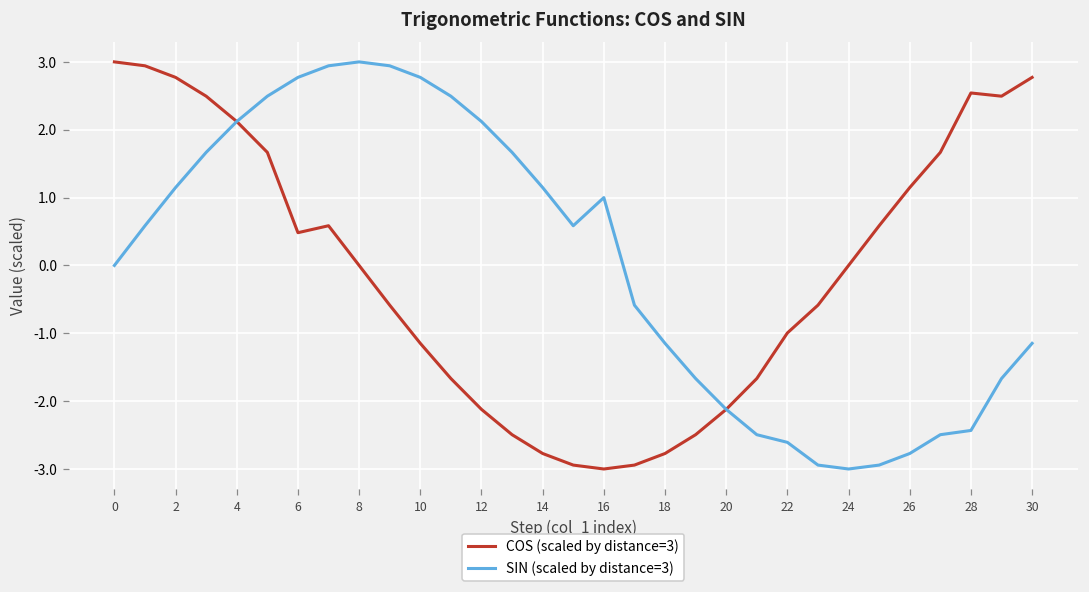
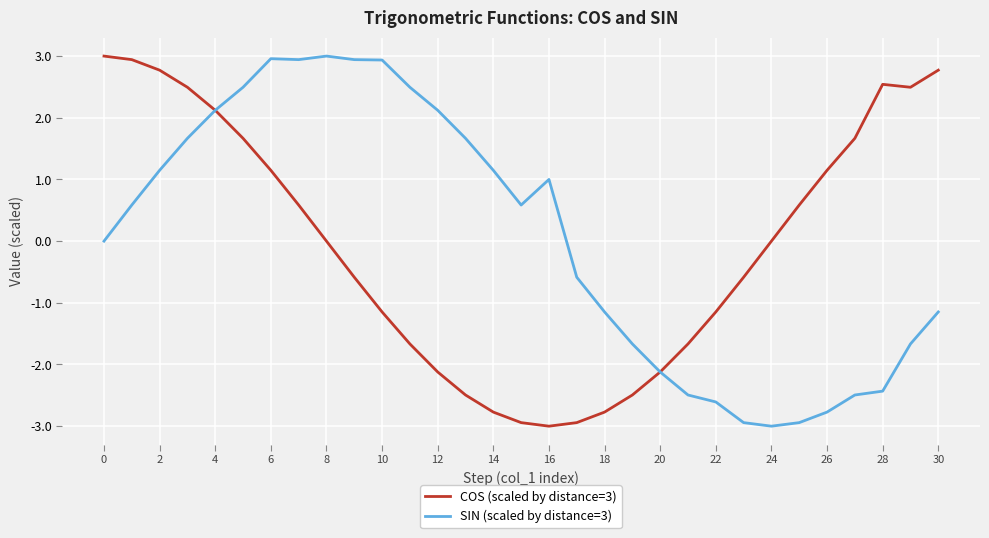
COS (scaled by distance=3), 6: 0.5 -> 1.1
SIN (scaled by distance=3), 6: 2.8 -> 3.0
SIN (scaled by distance=3), 10: 2.8 -> 2.9
COS (scaled by distance=3), 22: -1.0 -> -1.1
